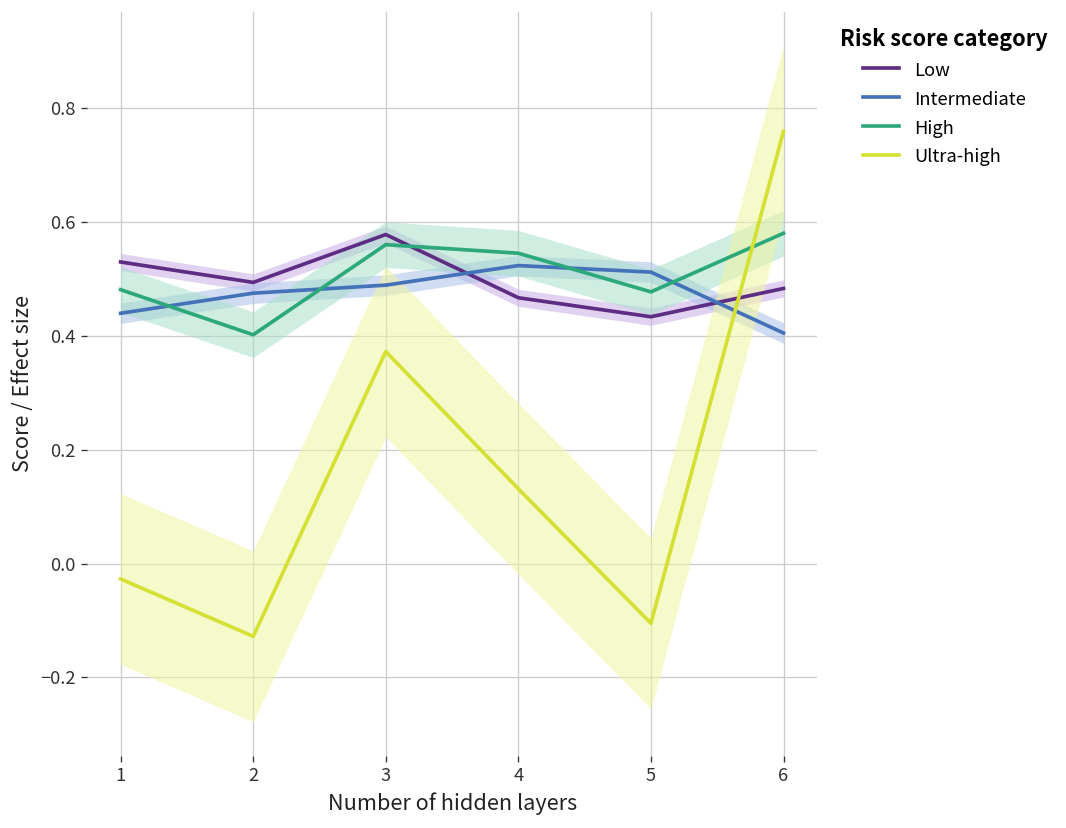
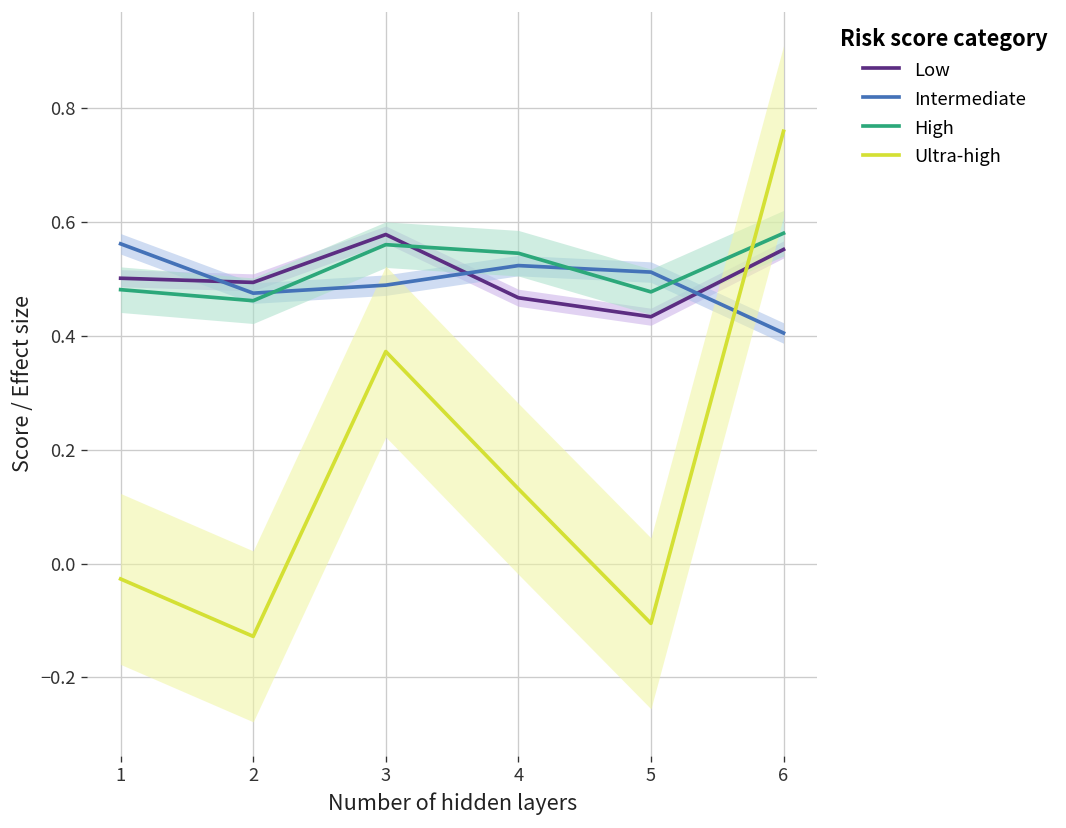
Low, 1: 0.53 -> 0.50
Intermediate, 1: 0.44 -> 0.56
High, 2: 0.40 -> 0.46
Low, 6: 0.48 -> 0.55
